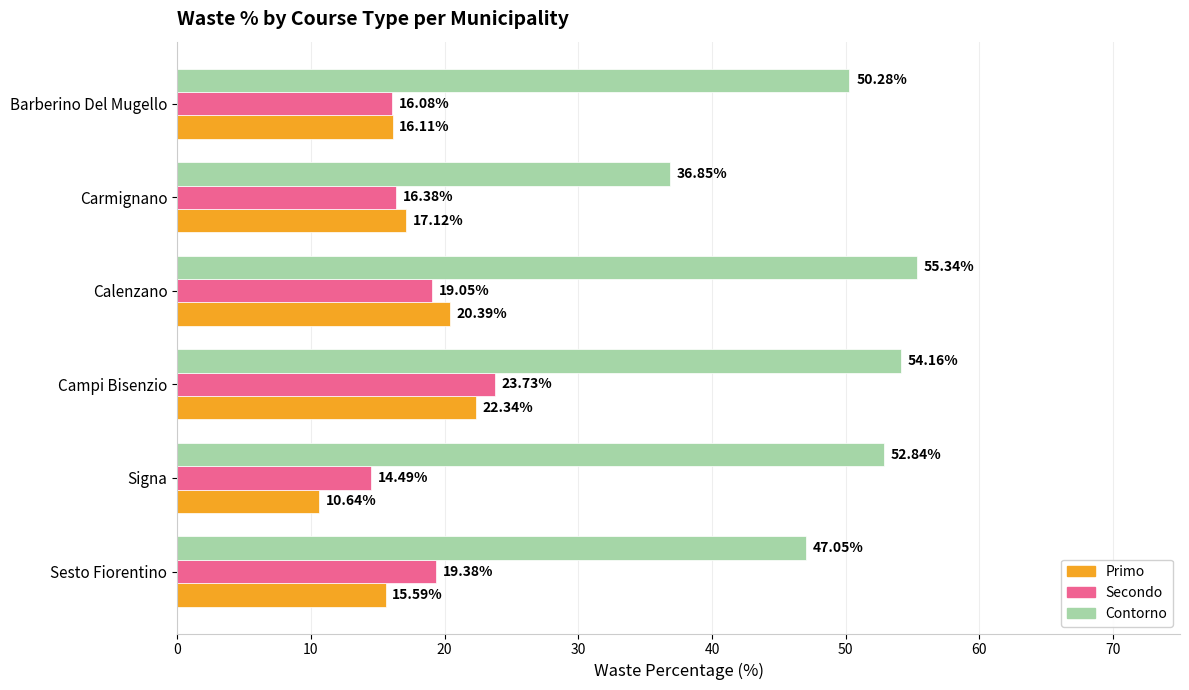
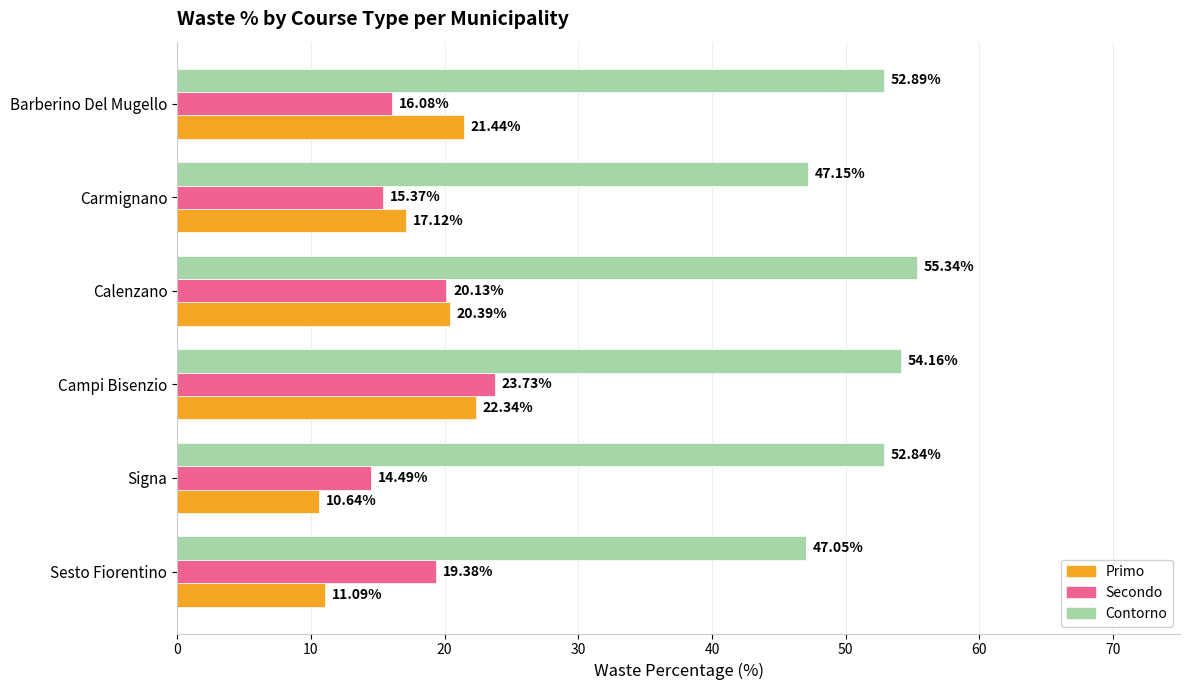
Contorno, Barberino Del Mugello: 50.28% -> 52.89%
Primo, Barberino Del Mugello: 16.11% -> 21.44%
Contorno, Carmignano: 36.85% -> 47.15%
Secondo, Carmignano: 16.38% -> 15.37%
Secondo, Calenzano: 19.05% -> 20.13%
Primo, Sesto Fiorentino: 15.59% -> 11.09%
